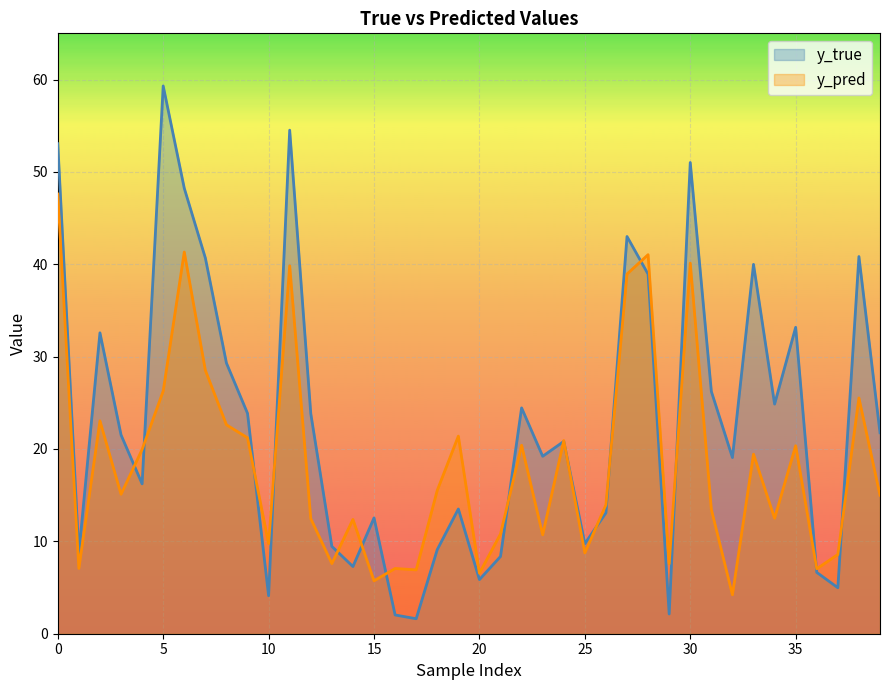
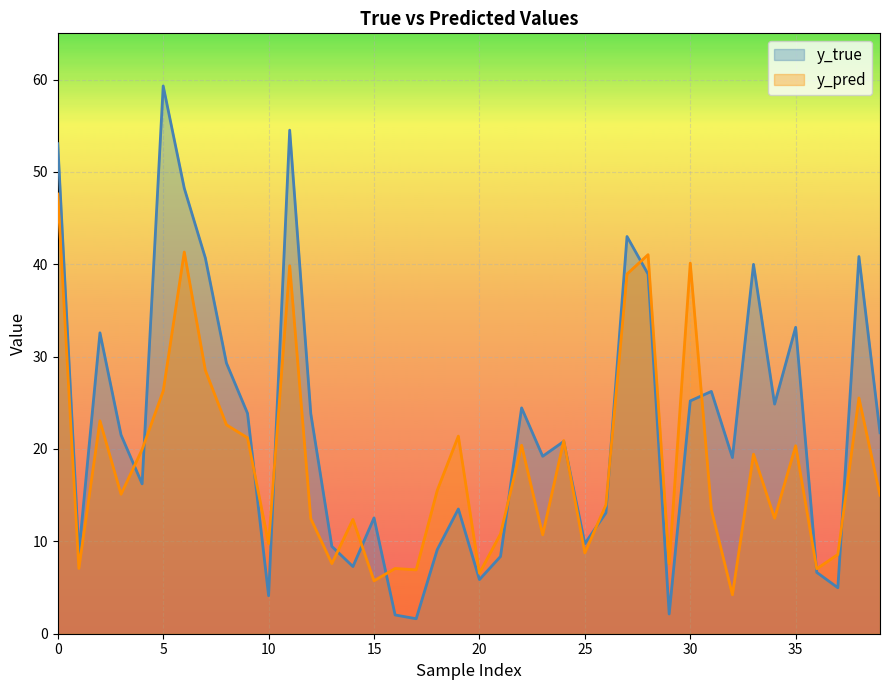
y_true, 30: 51 -> 25
